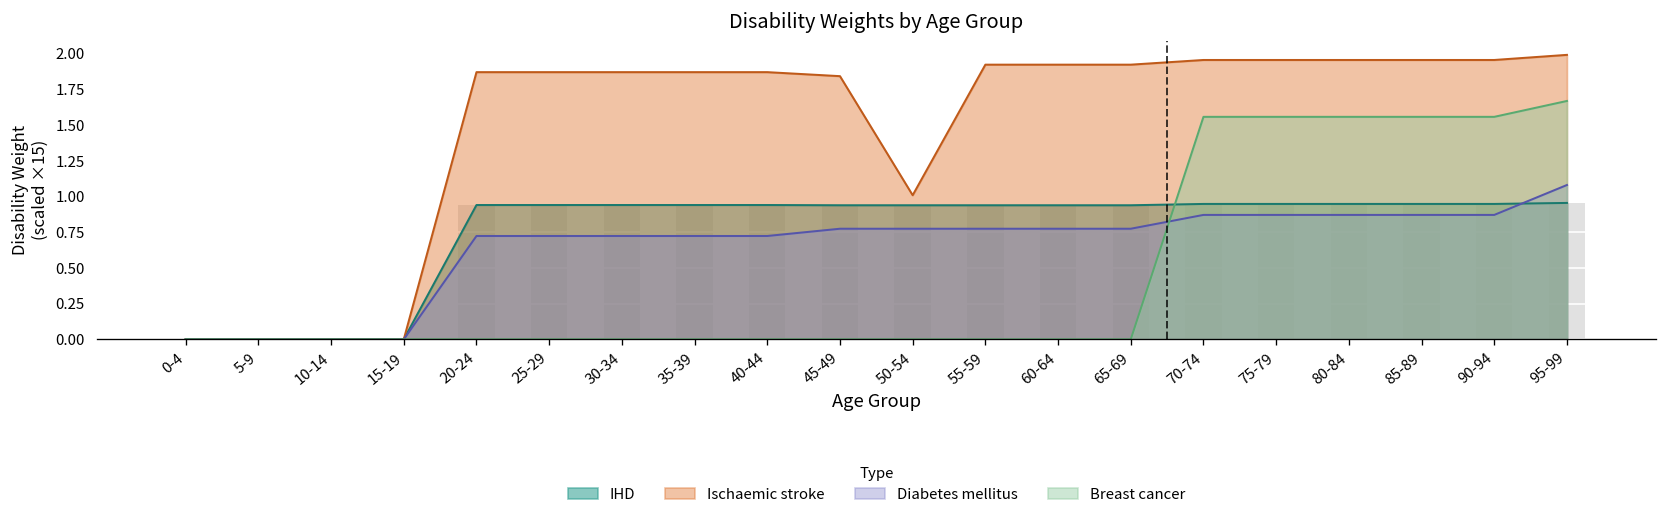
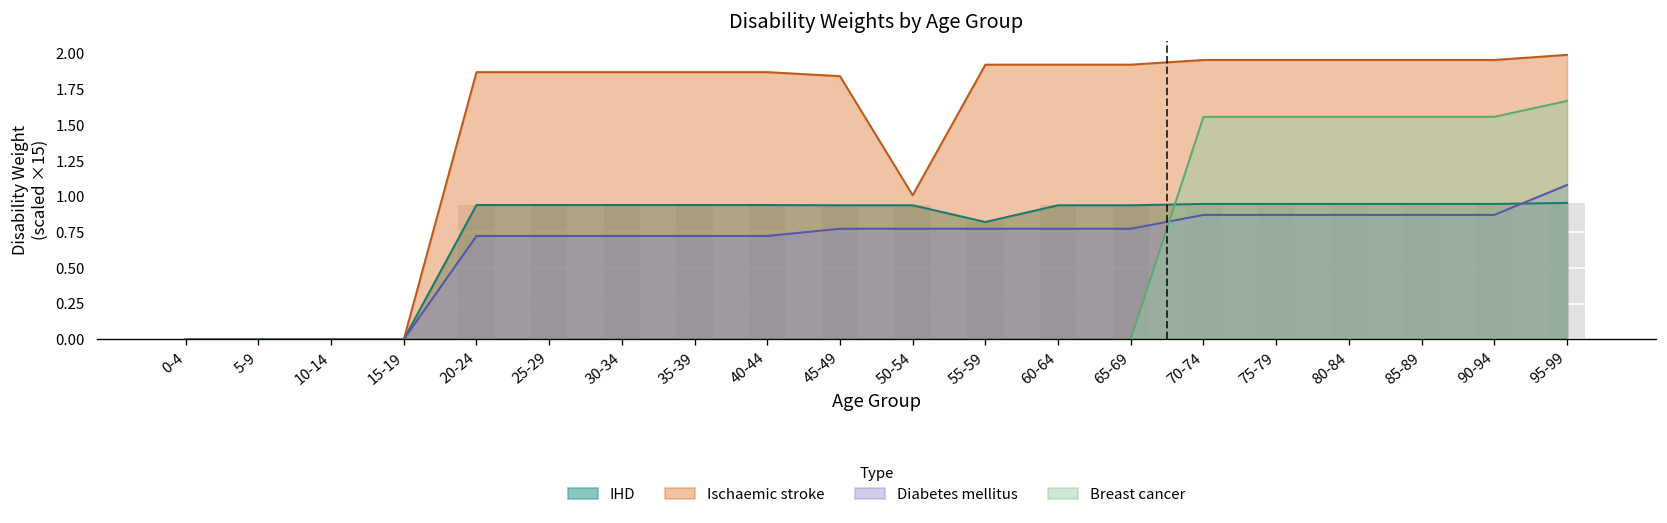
IHD, 55-59: 0.94 -> 0.82
